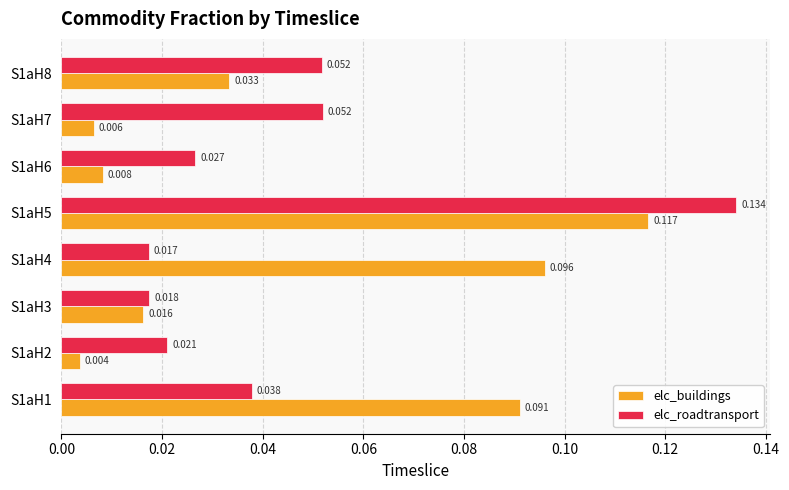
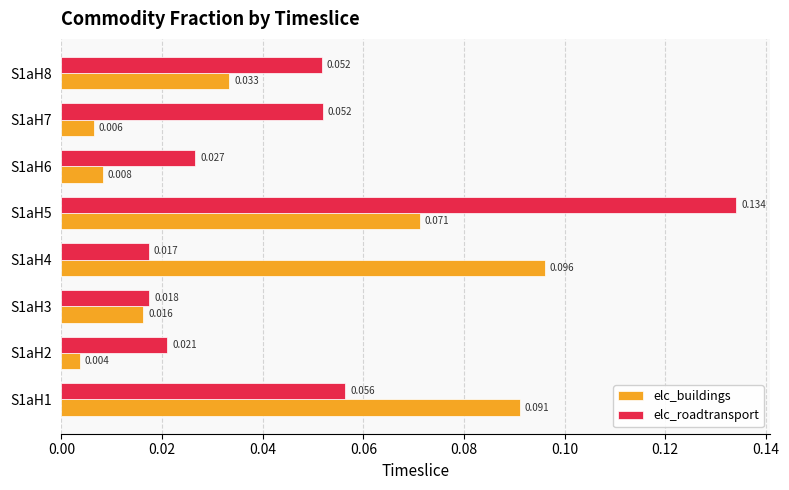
elc_buildings, S1aH5: 0.117 -> 0.071
elc_roadtransport, S1aH1: 0.038 -> 0.056
